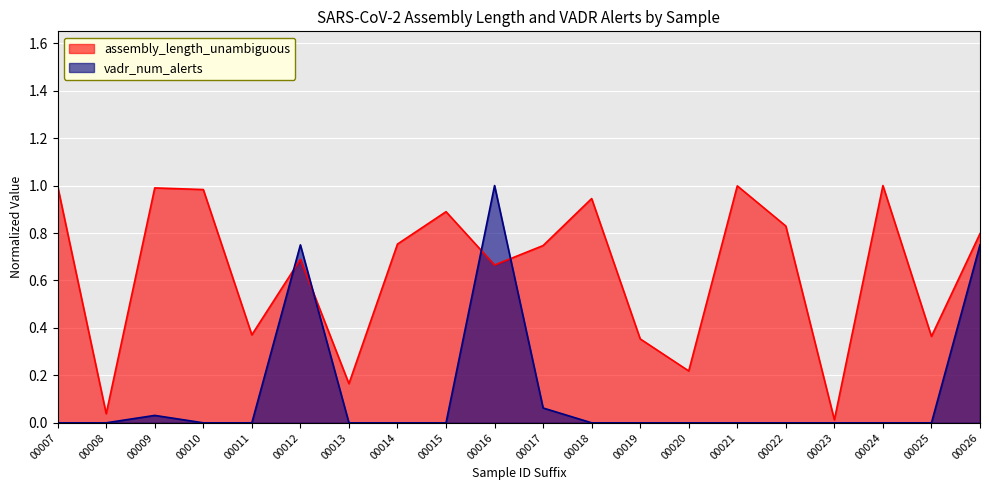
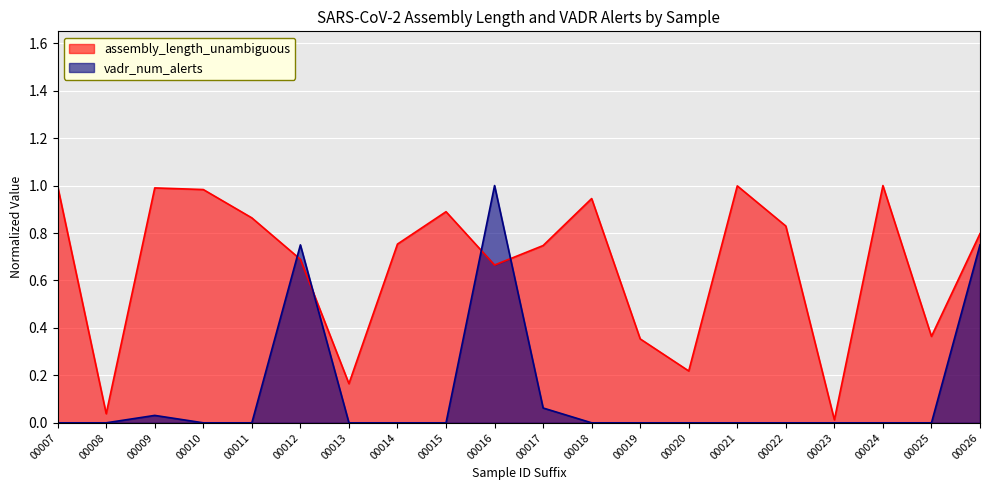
assembly_length_unambiguous, 00011: 0.37 -> 0.86
